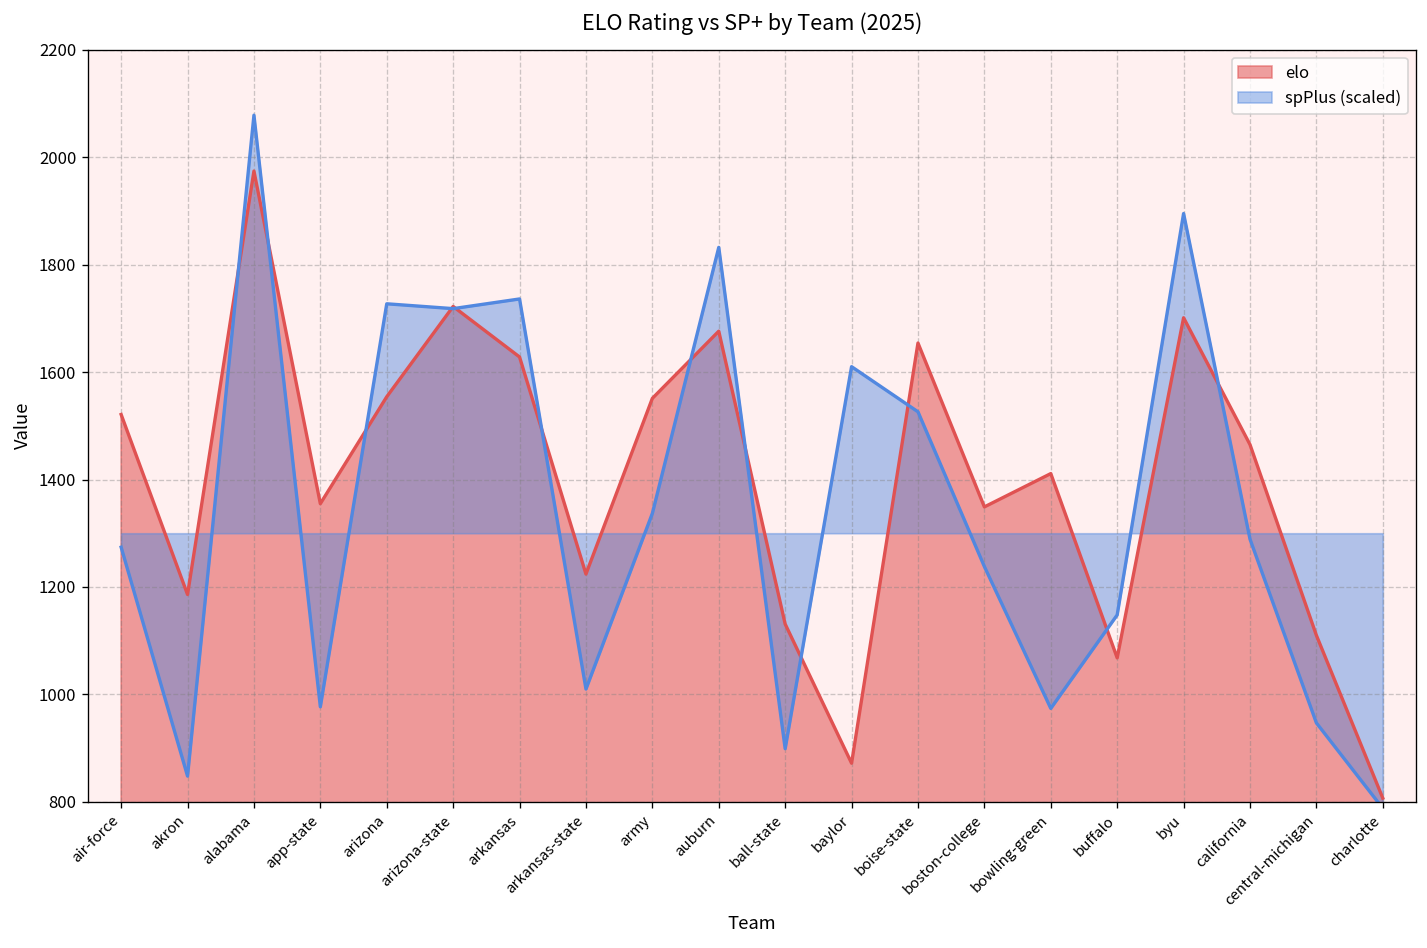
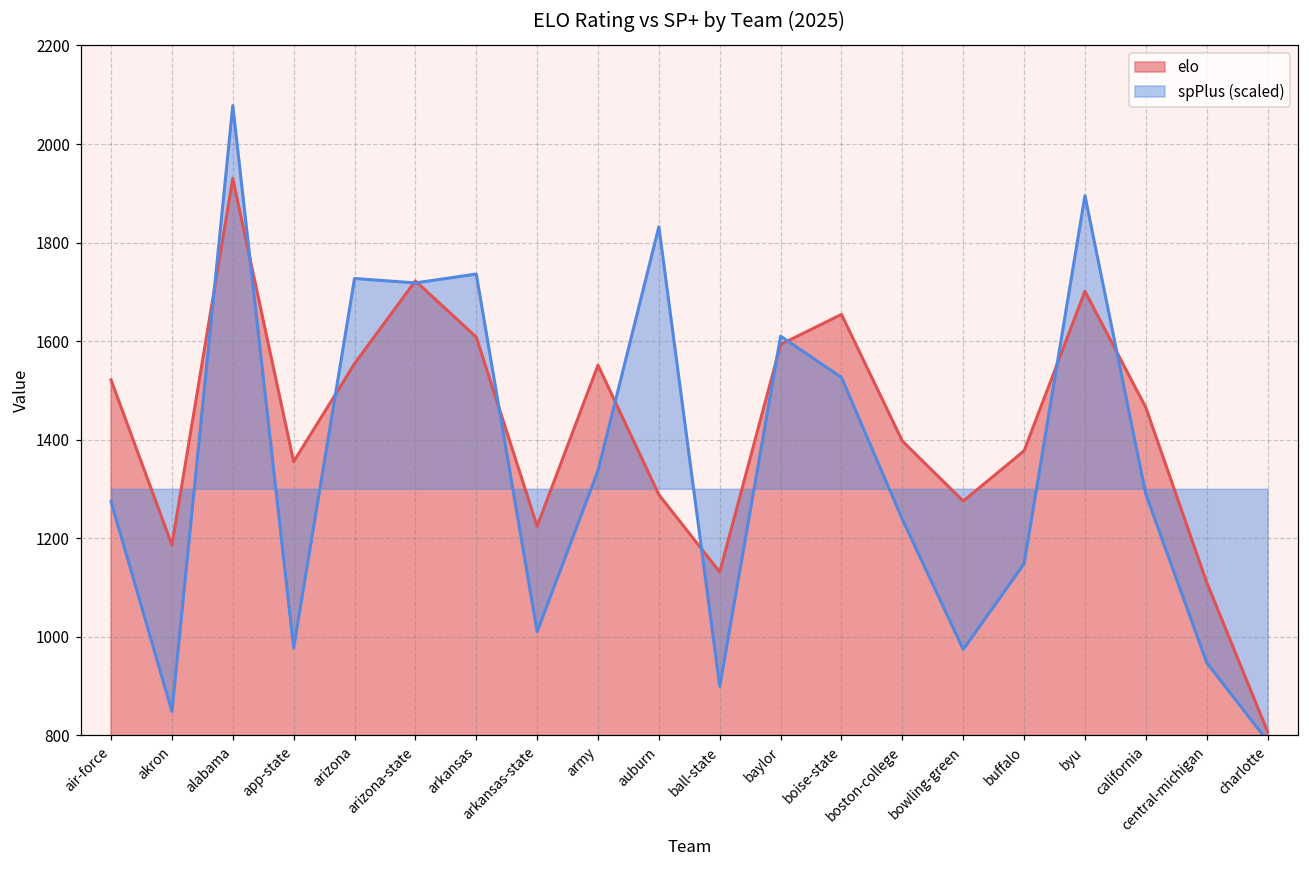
elo, alabama: 1970 -> 1930
elo, arkansas: 1630 -> 1610
elo, auburn: 1680 -> 1290
elo, baylor: 870 -> 1590
elo, boston-college: 1350 -> 1400
elo, bowling-green: 1410 -> 1280
elo, buffalo: 1070 -> 1380
